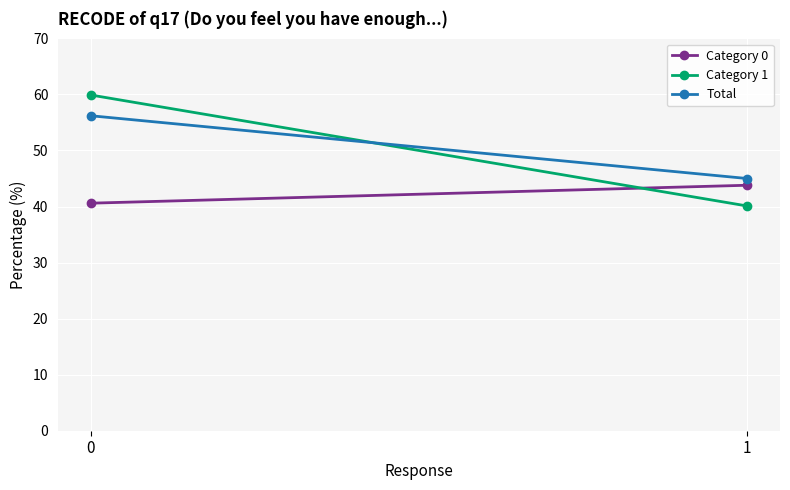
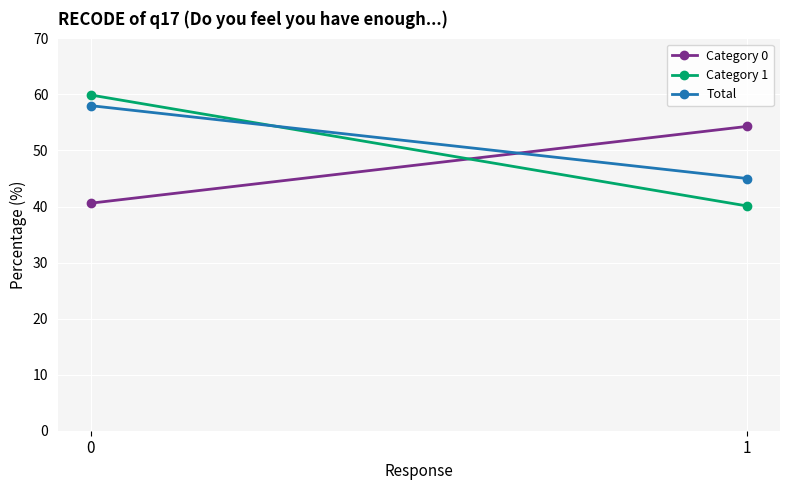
Total, 0: 56 -> 58
Category 0, 1: 44 -> 54
